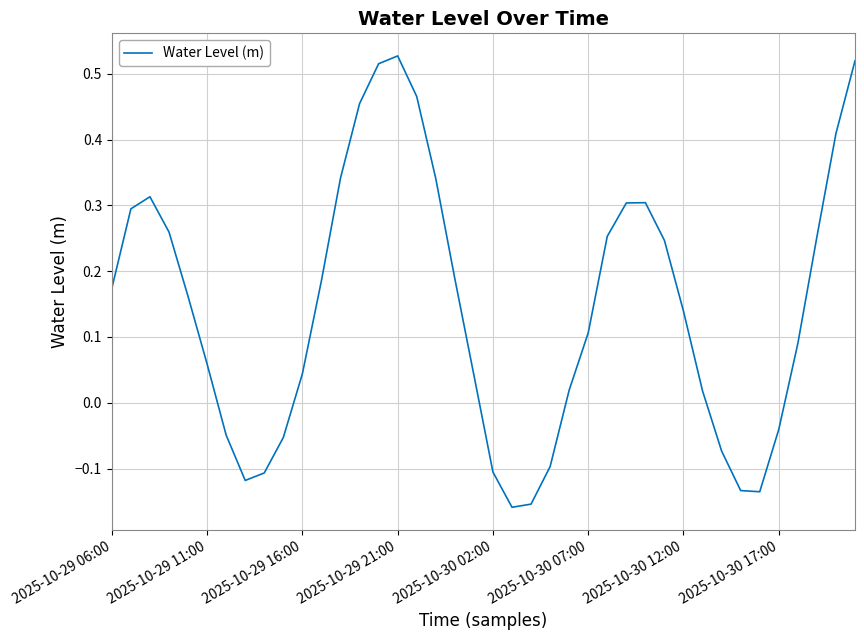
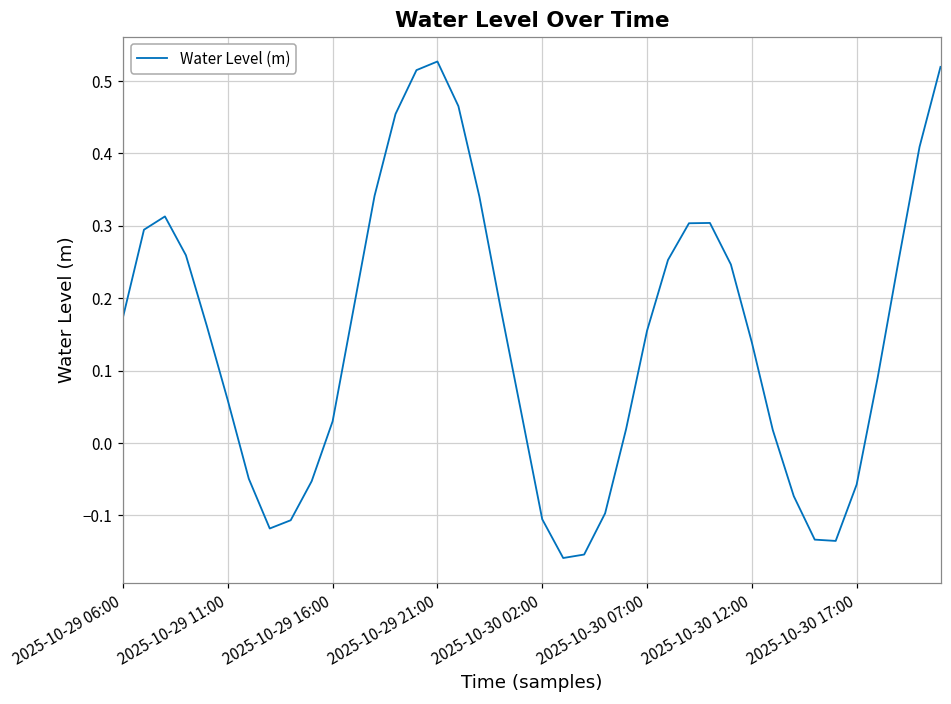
2025-10-29 16:00: 0.04 -> 0.03
2025-10-30 07:00: 0.11 -> 0.16
2025-10-30 17:00: -0.04 -> -0.06
